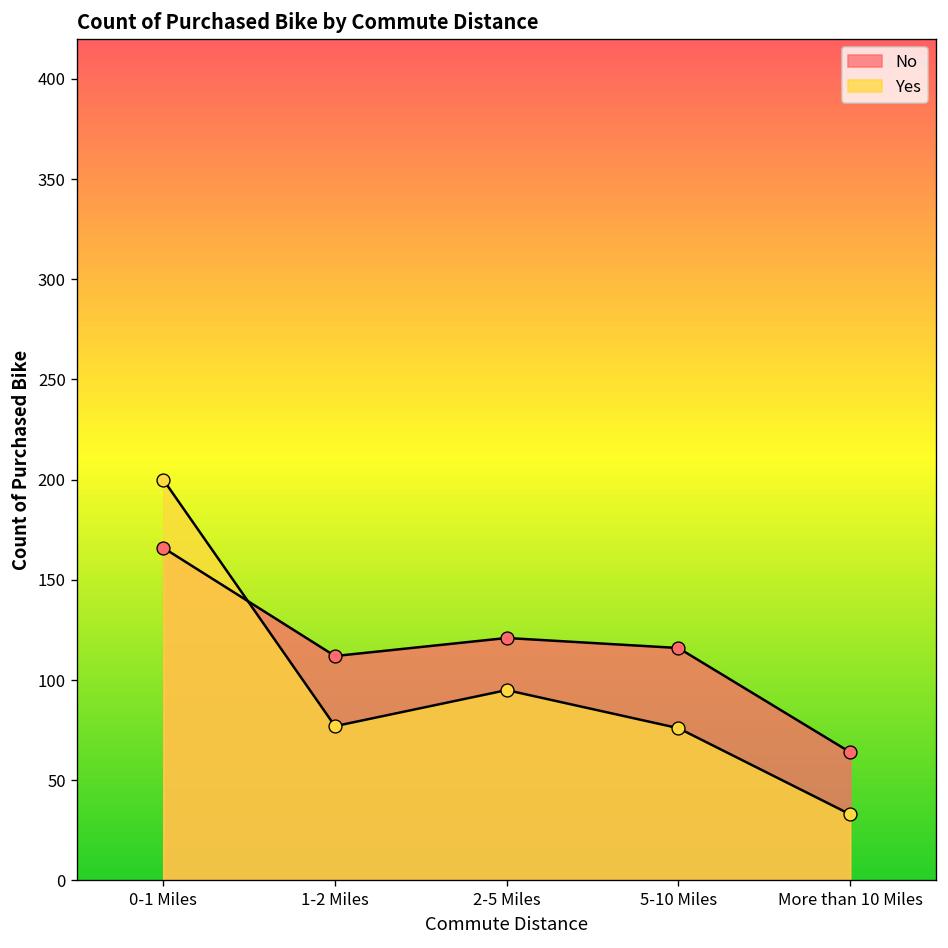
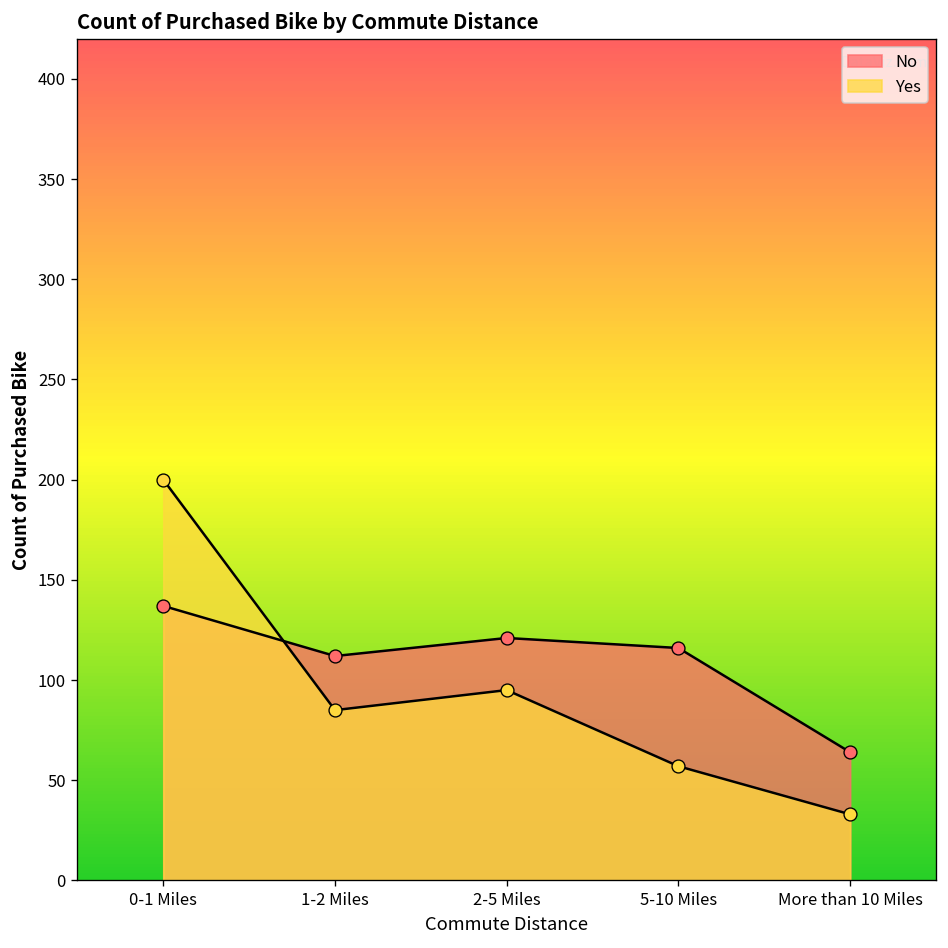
No, 0-1 Miles: 166 -> 137
Yes, 1-2 Miles: 77 -> 85
Yes, 5-10 Miles: 76 -> 57
